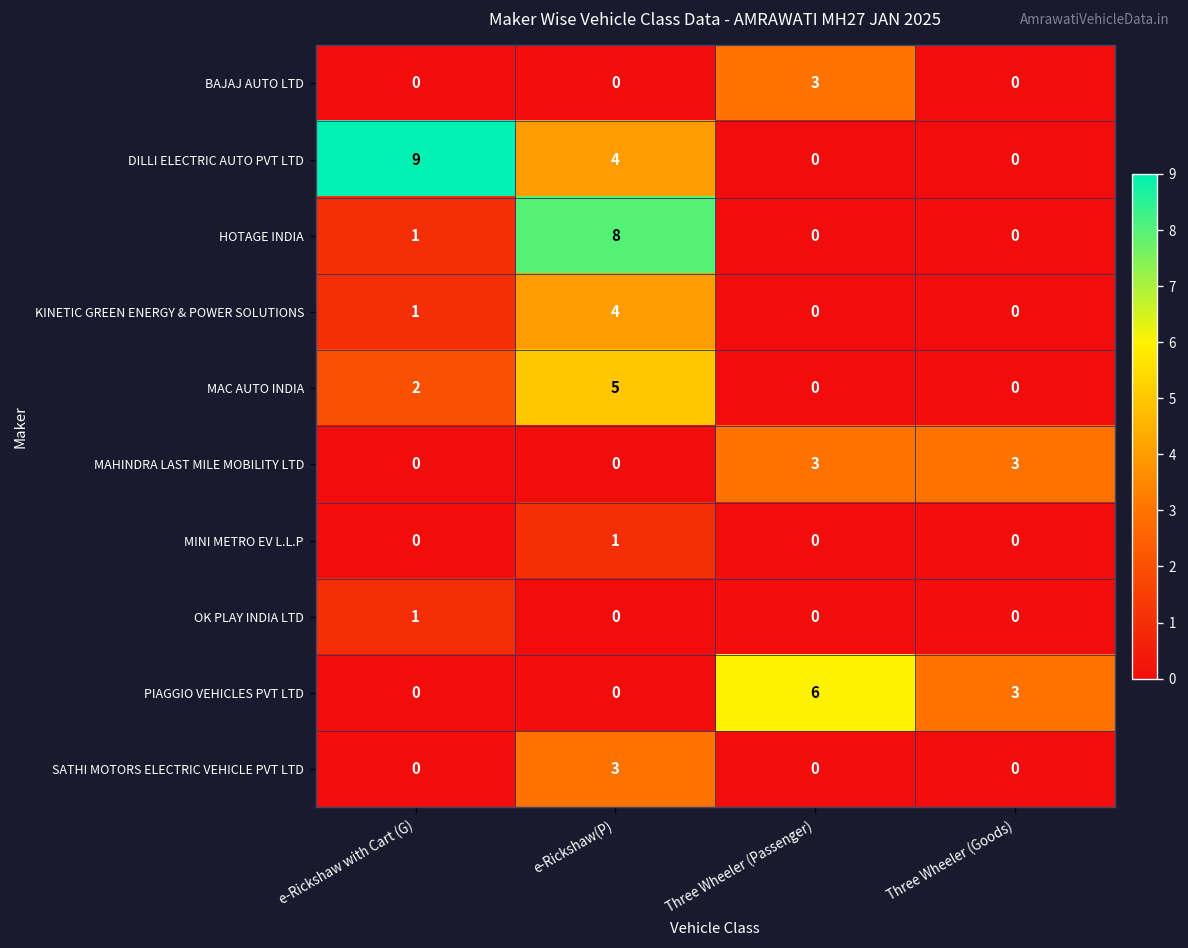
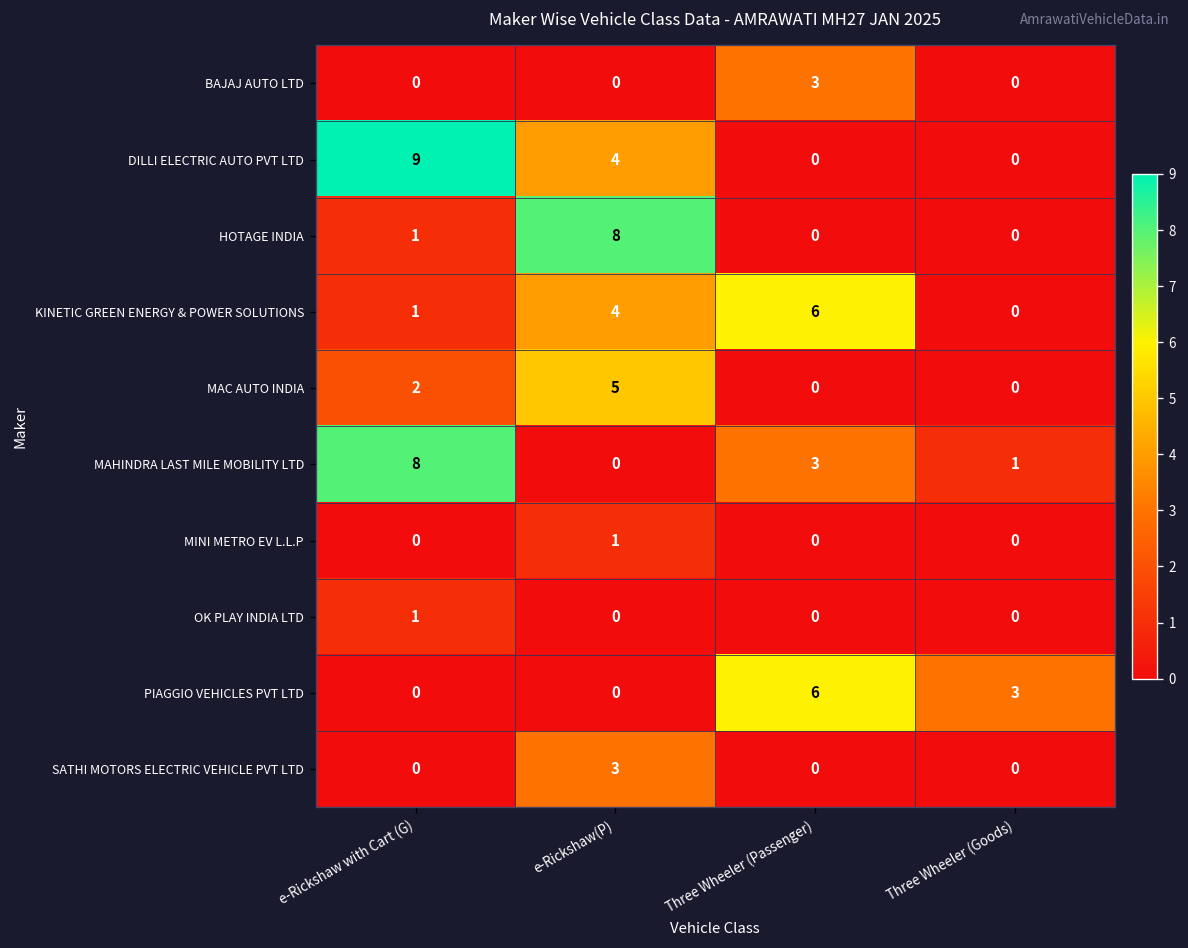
KINETIC GREEN ENERGY & POWER SOLUTIONS, Three Wheeler (Passenger): 0 -> 6
MAHINDRA LAST MILE MOBILITY LTD, e-Rickshaw with Cart (G): 0 -> 8
MAHINDRA LAST MILE MOBILITY LTD, Three Wheeler (Goods): 3 -> 1
